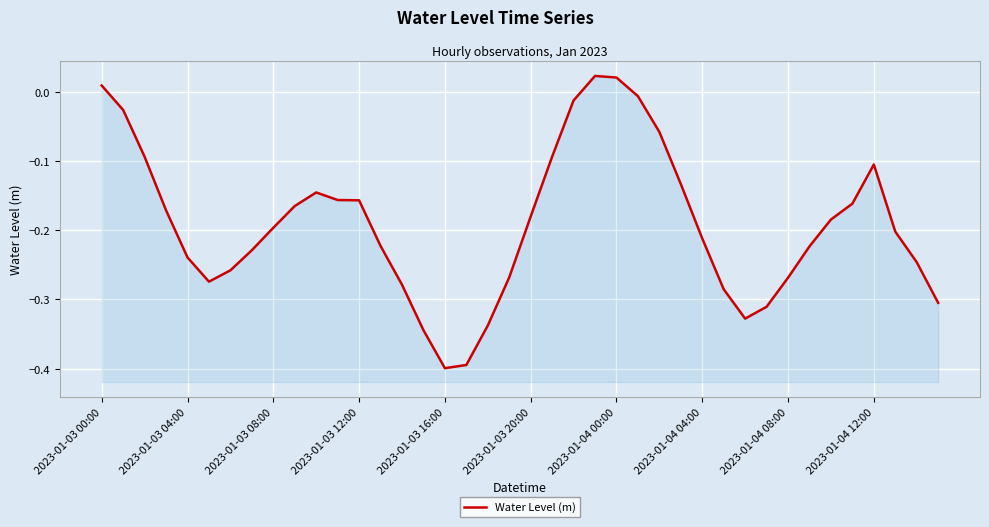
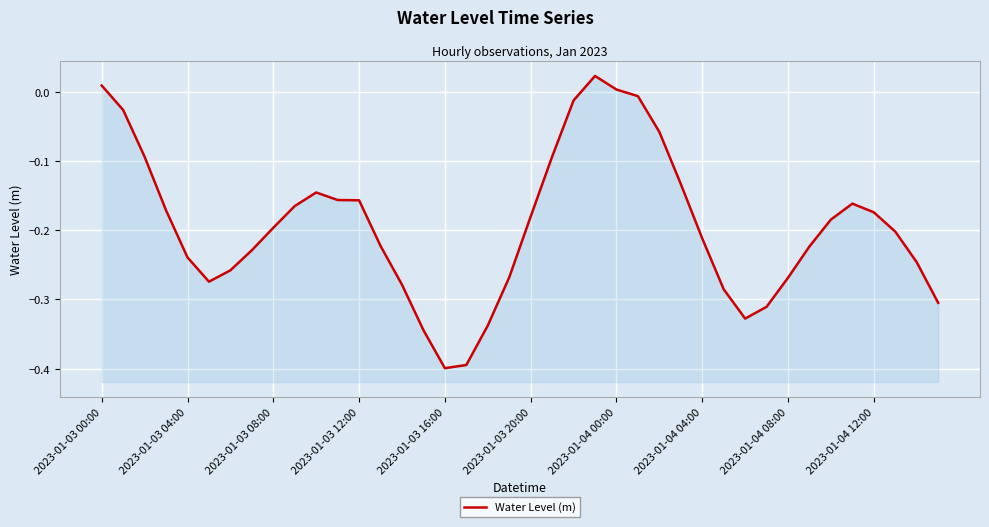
2023-01-04 00:00: 0.02 -> 0.00
2023-01-04 12:00: -0.11 -> -0.17
